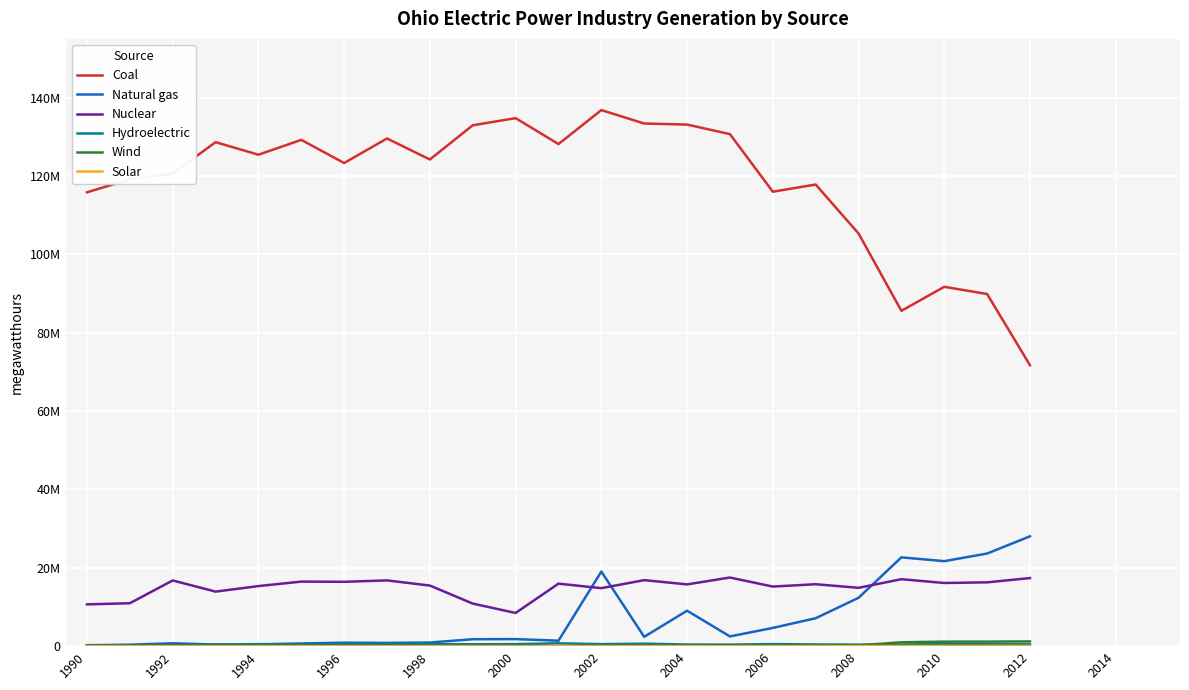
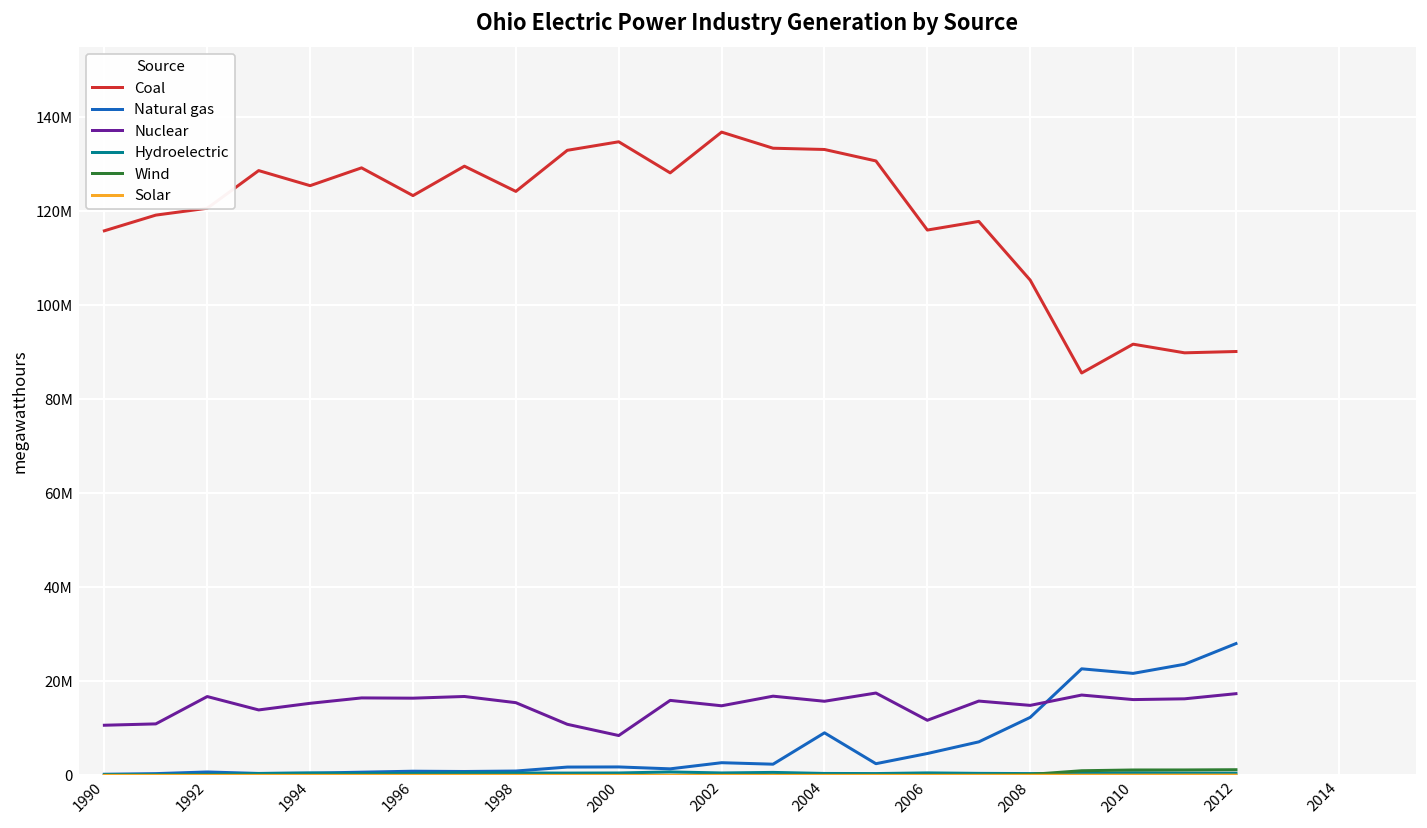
Natural gas, 2002: 19000000 -> 3000000
Nuclear, 2006: 15000000 -> 12000000
Coal, 2012: 72000000 -> 90000000
